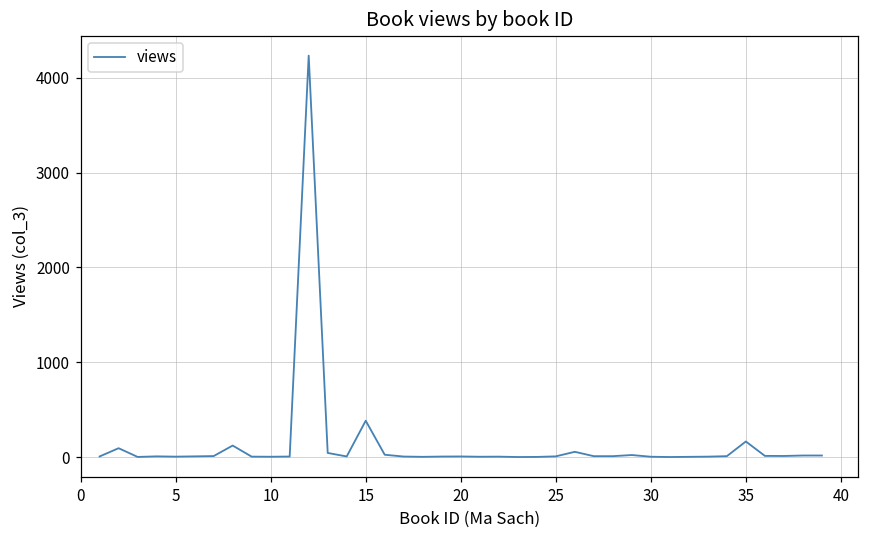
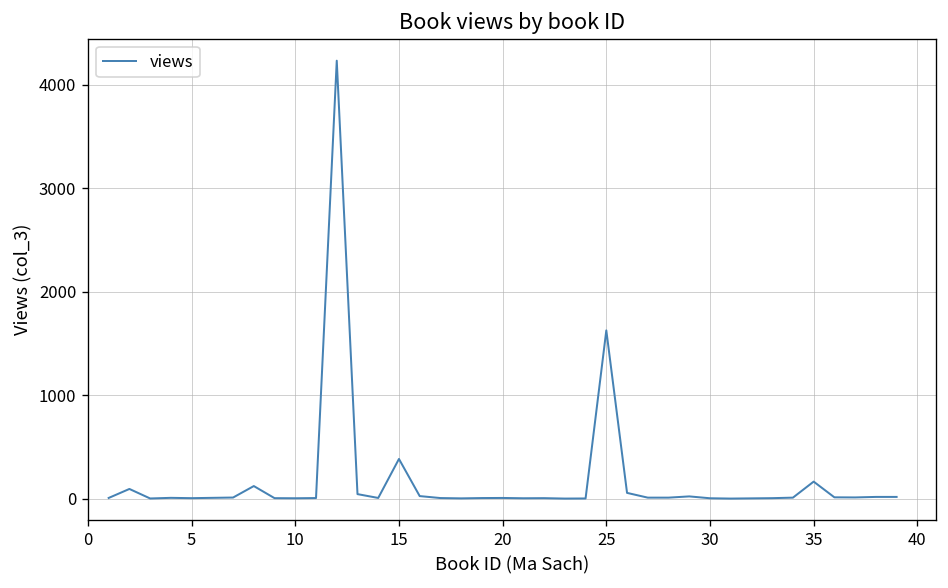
25: 0 -> 1600
